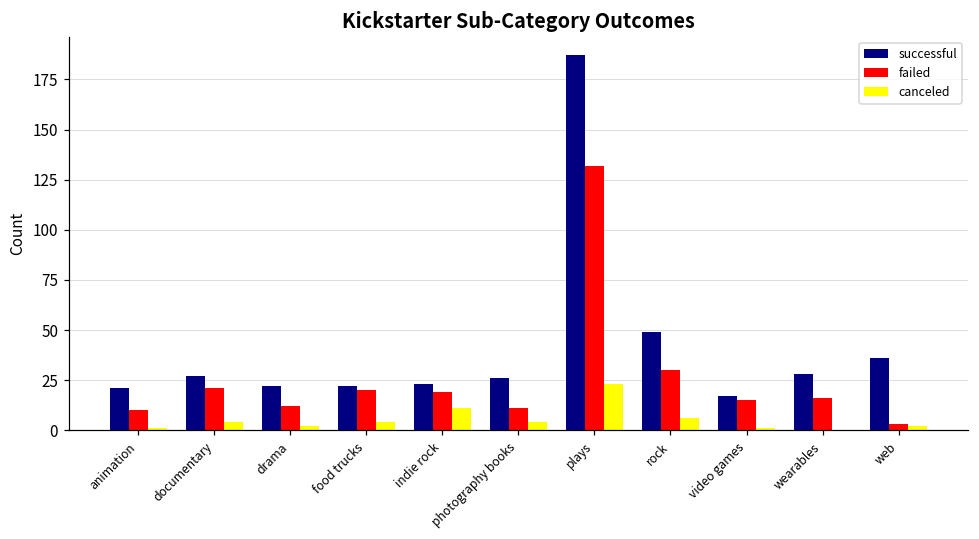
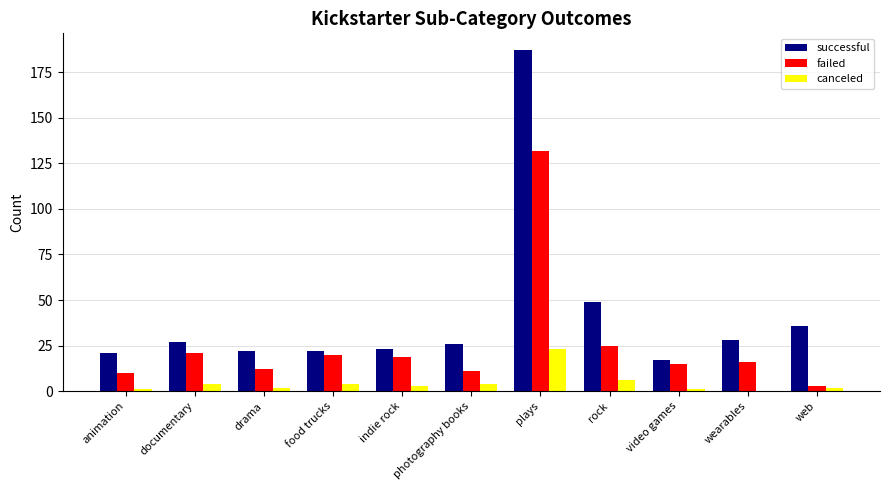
canceled, indie rock: 11 -> 3
failed, rock: 30 -> 25
